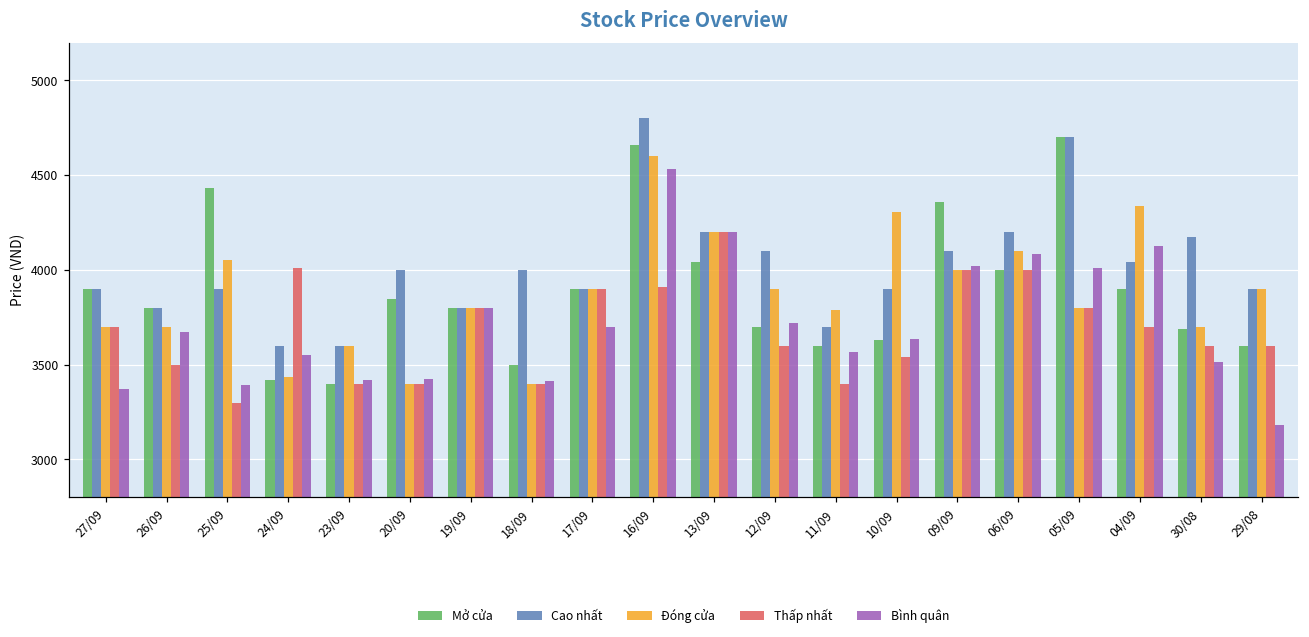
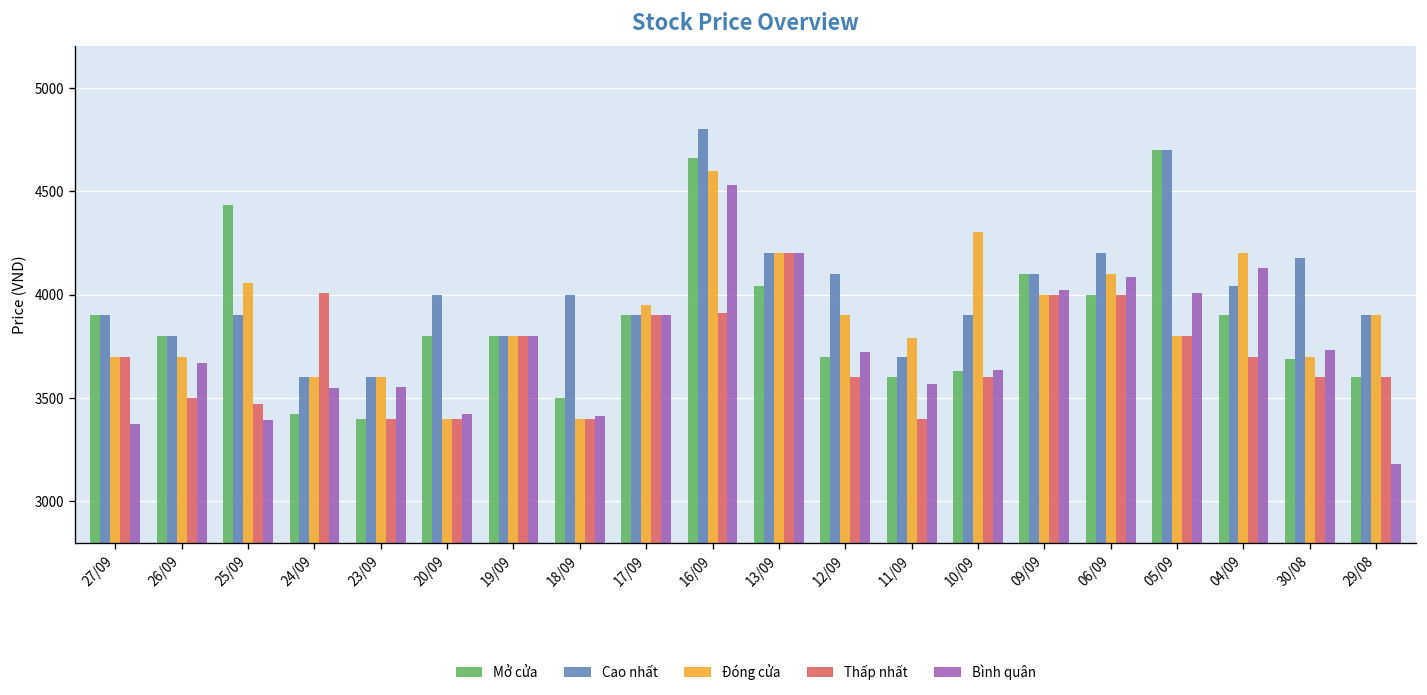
Thấp nhất, 25/09: 3300 -> 3470
Đóng cửa, 24/09: 3430 -> 3600
Bình quân, 23/09: 3420 -> 3550
Mở cửa, 20/09: 3850 -> 3800
Đóng cửa, 17/09: 3900 -> 3950
Bình quân, 17/09: 3700 -> 3900
Thấp nhất, 10/09: 3540 -> 3600
Mở cửa, 09/09: 4360 -> 4100
Đóng cửa, 04/09: 4340 -> 4200
Bình quân, 30/08: 3510 -> 3730
